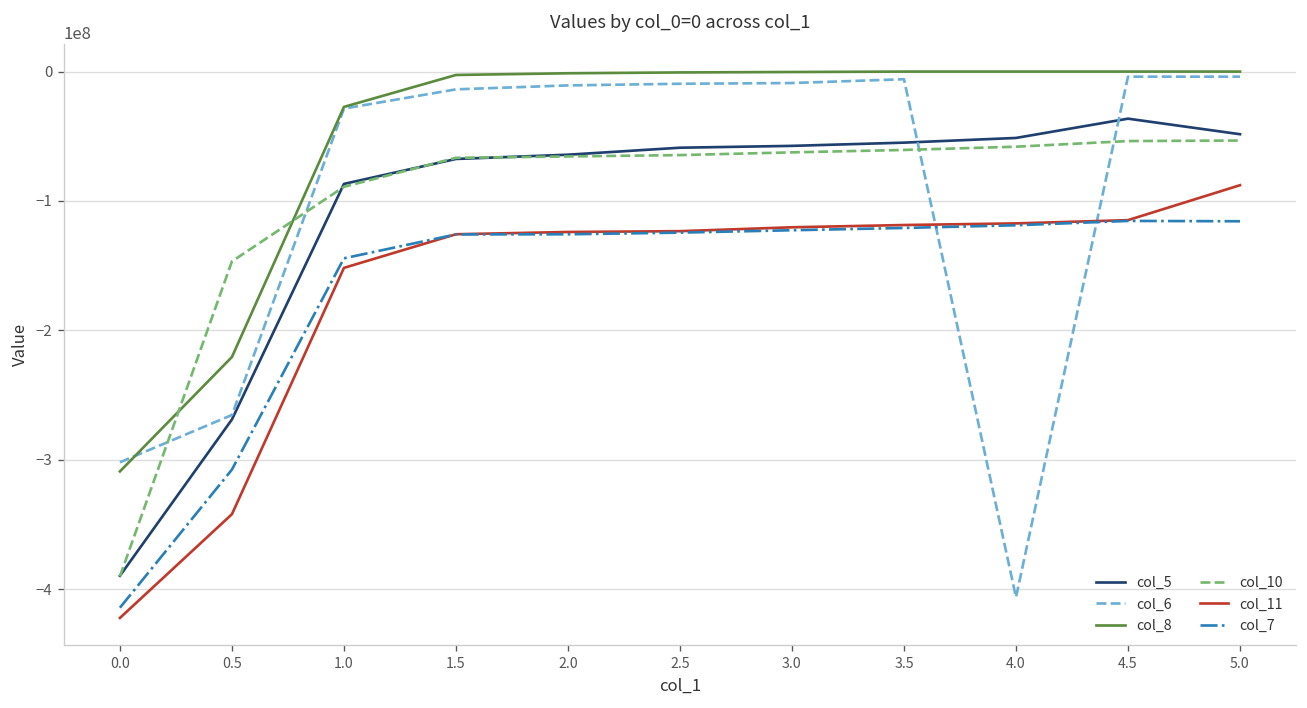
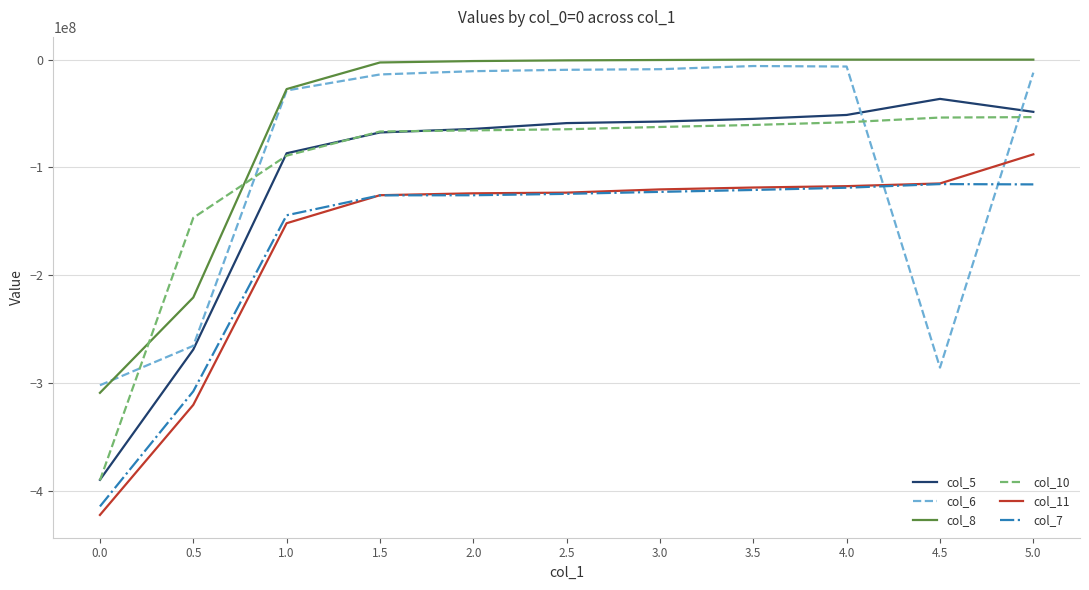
col_11, 0.5: -342000000 -> -320000000
col_6, 4.0: -406000000 -> -6000000
col_6, 4.5: -4000000 -> -286000000
col_6, 5.0: -4000000 -> -12000000
